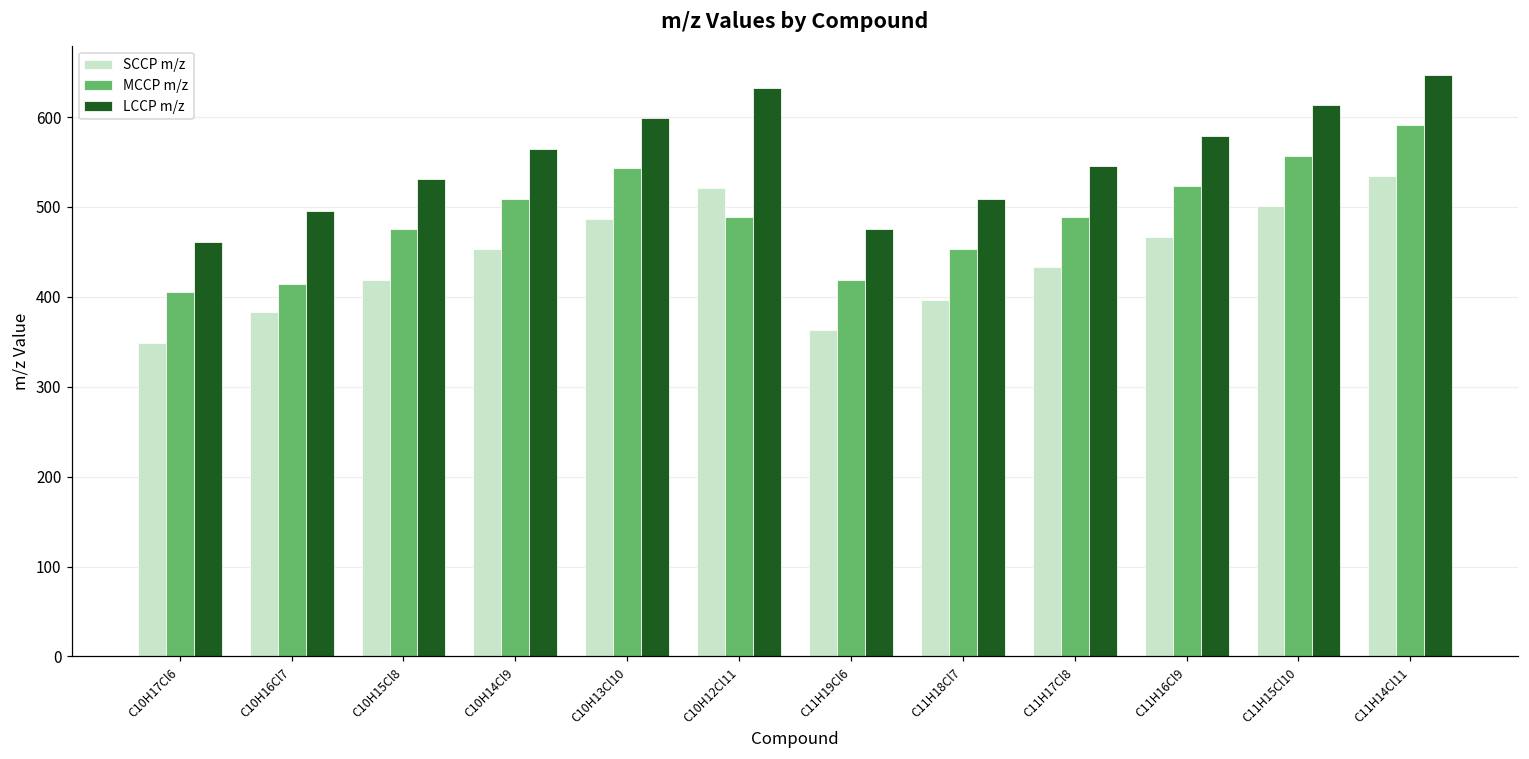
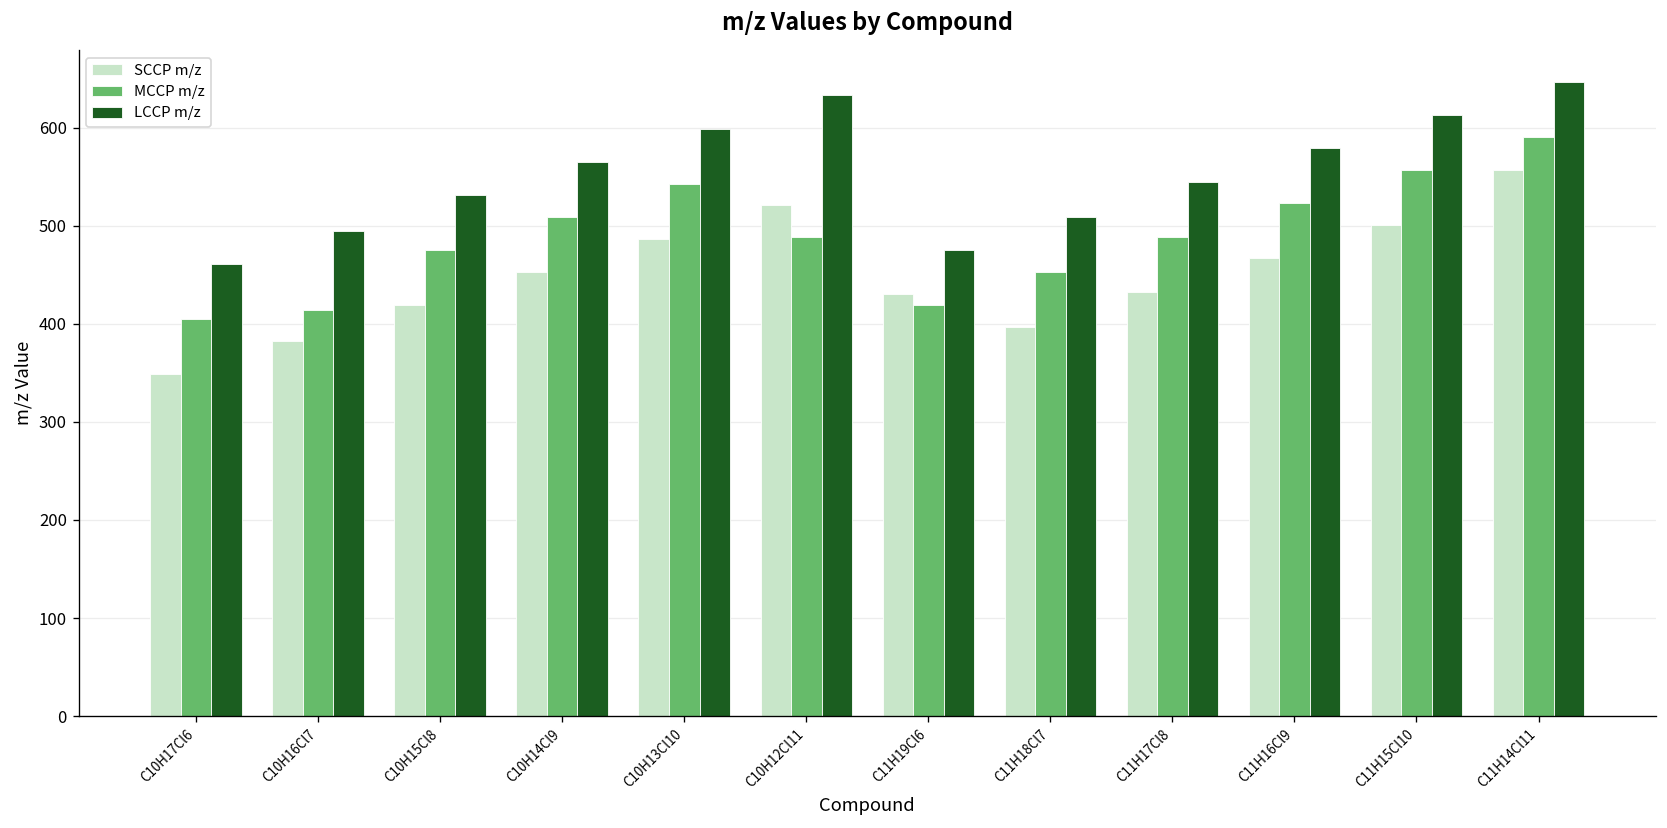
SCCP m/z, C11H19Cl6: 360 -> 430
SCCP m/z, C11H14Cl11: 530 -> 560
